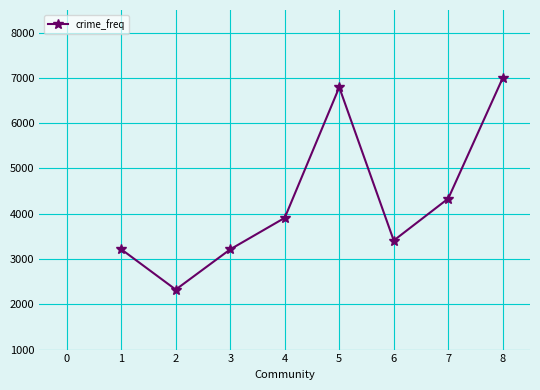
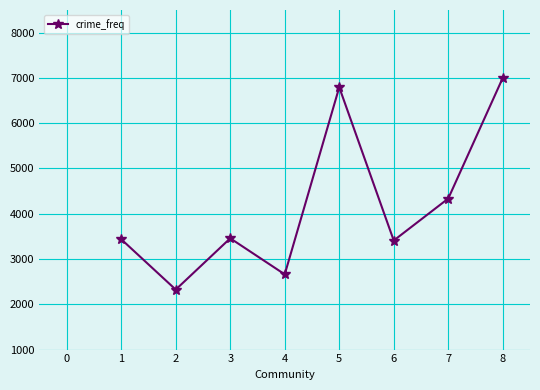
1: 3200 -> 3400
3: 3200 -> 3500
4: 3900 -> 2700
